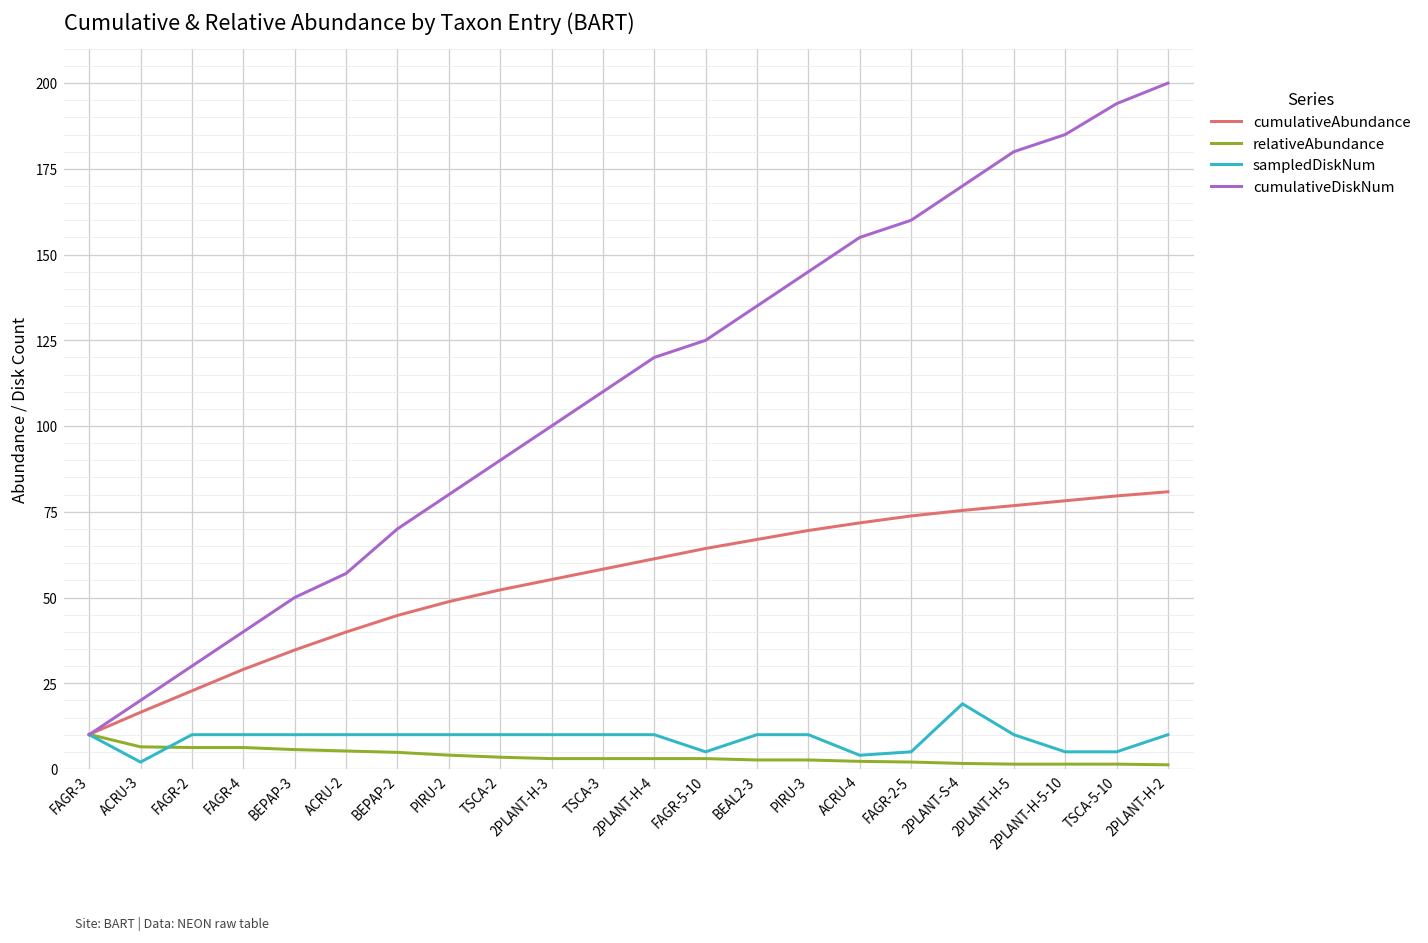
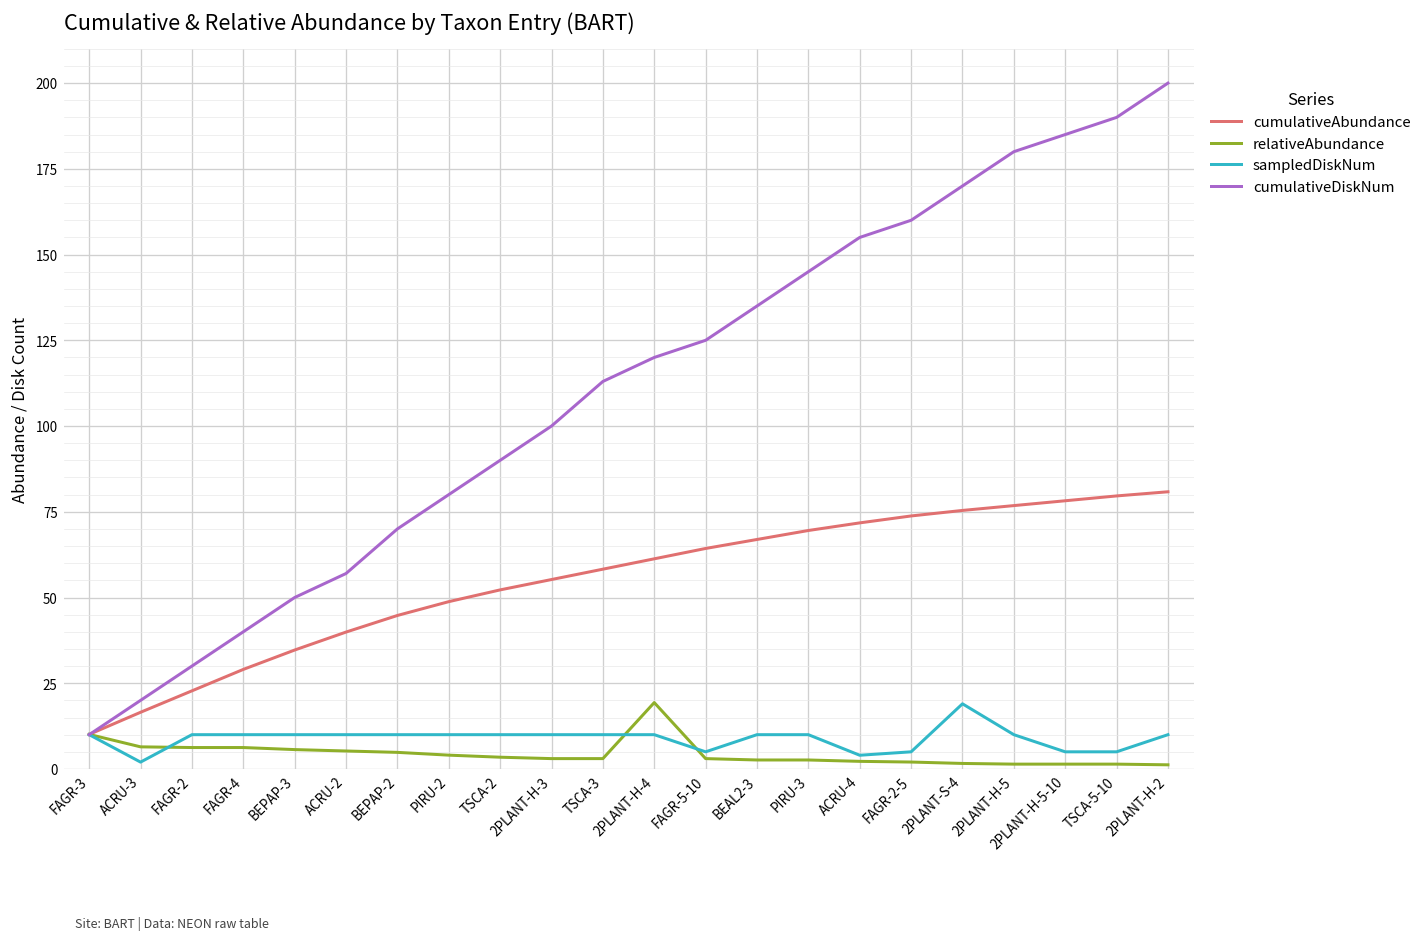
cumulativeDiskNum, TSCA-3: 110 -> 113
relativeAbundance, 2PLANT-H-4: 3 -> 19
cumulativeDiskNum, TSCA-5-10: 194 -> 190
